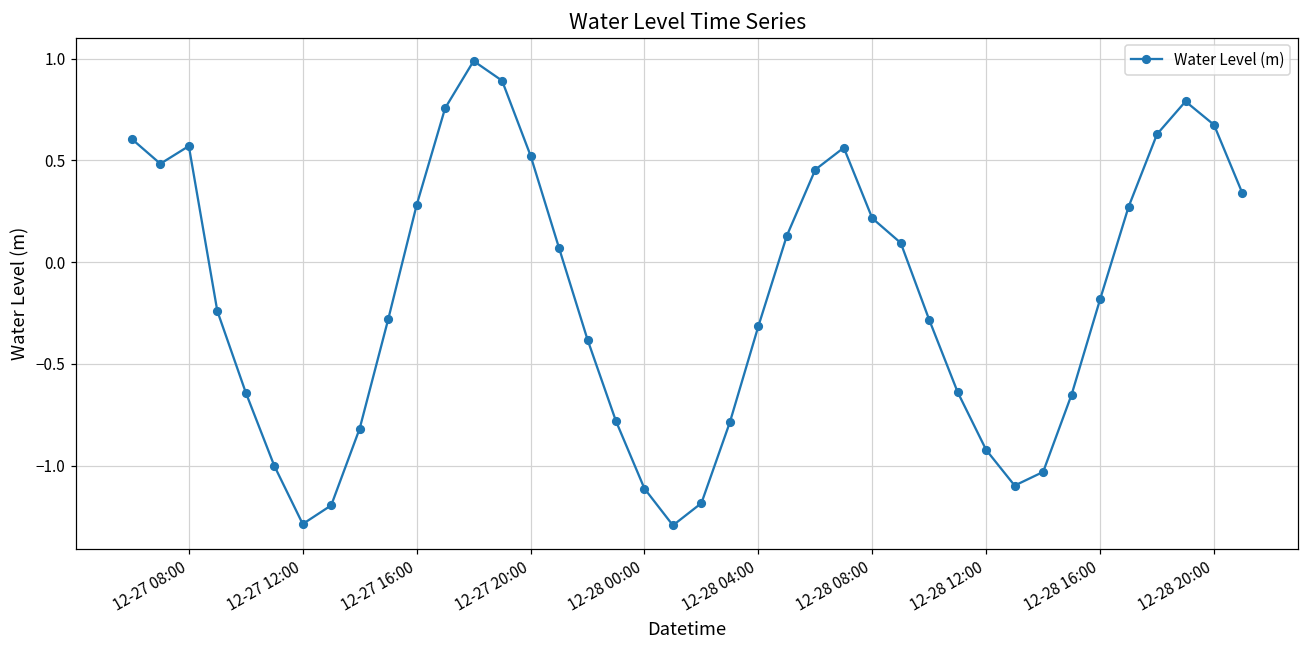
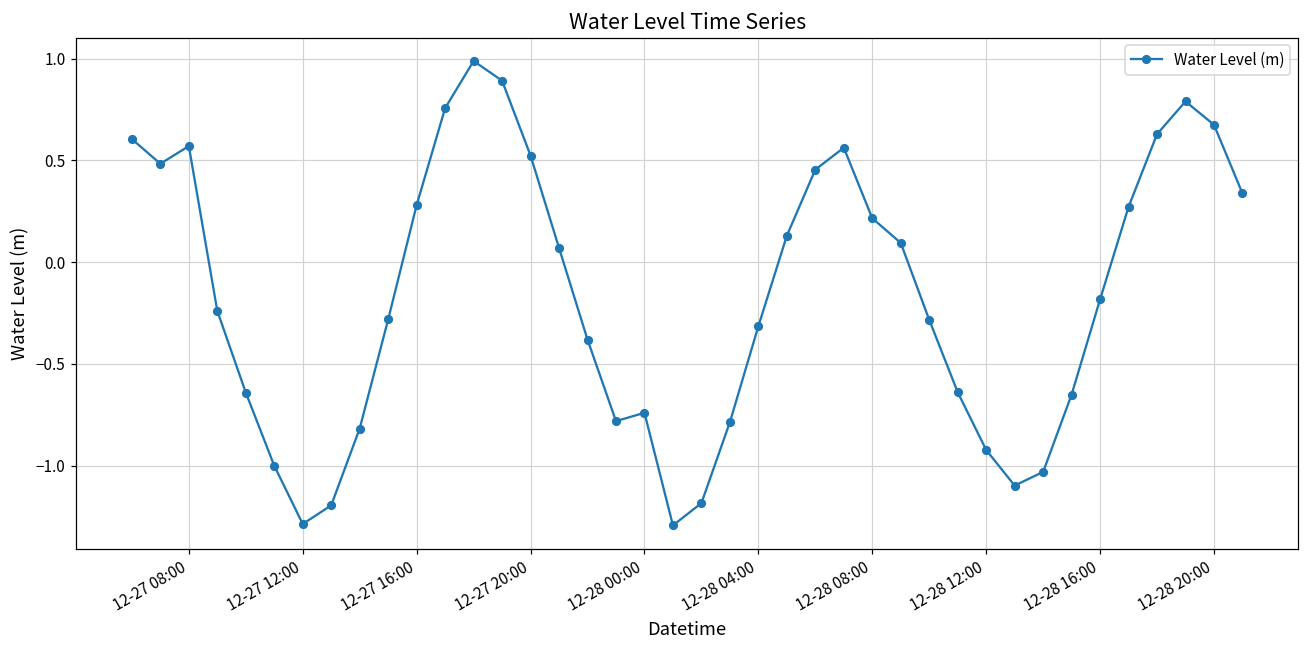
12-28 00:00: -1.11 -> -0.74
